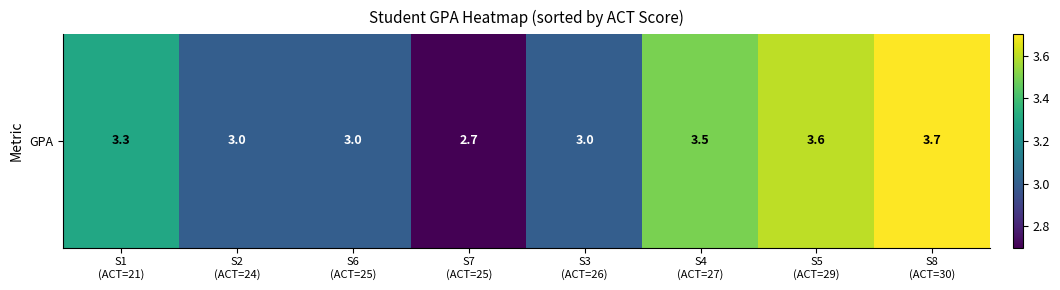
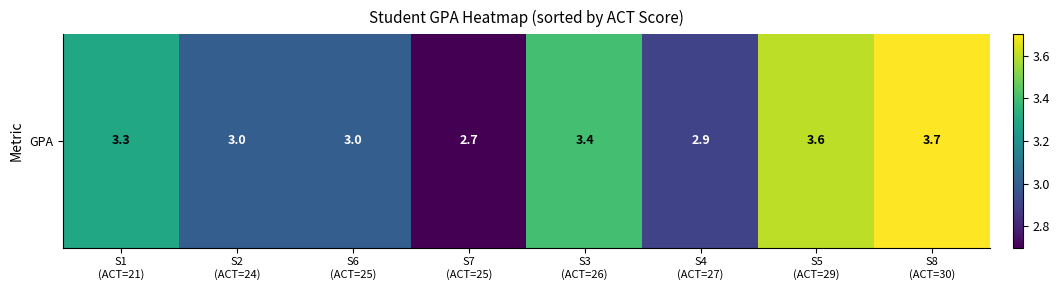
GPA, S3 (ACT=26): 3.0 -> 3.4
GPA, S4 (ACT=27): 3.5 -> 2.9
